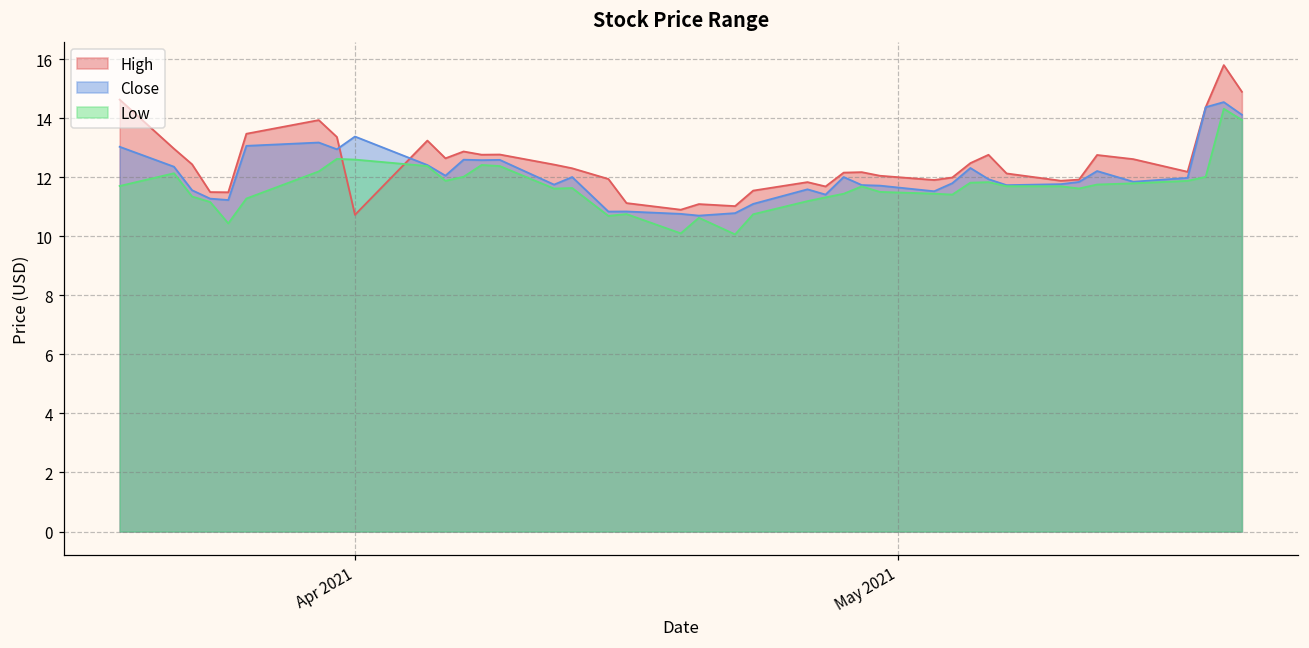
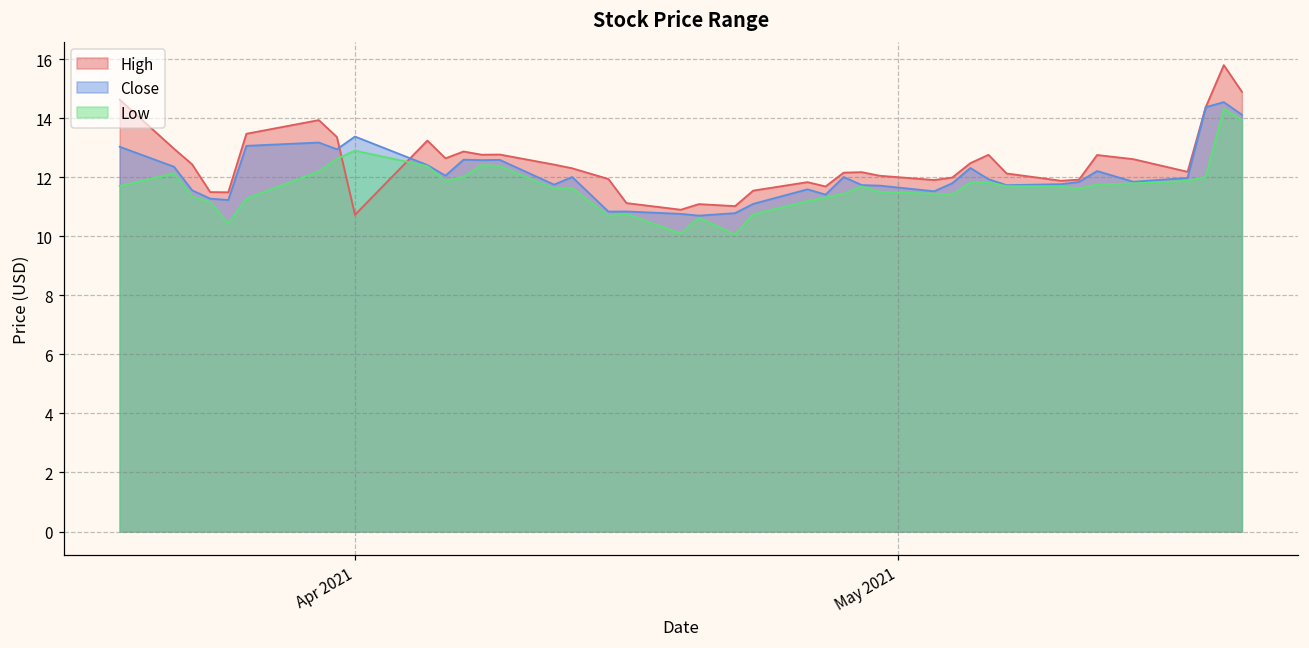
Low, Apr 2021: 12.6 -> 12.9
